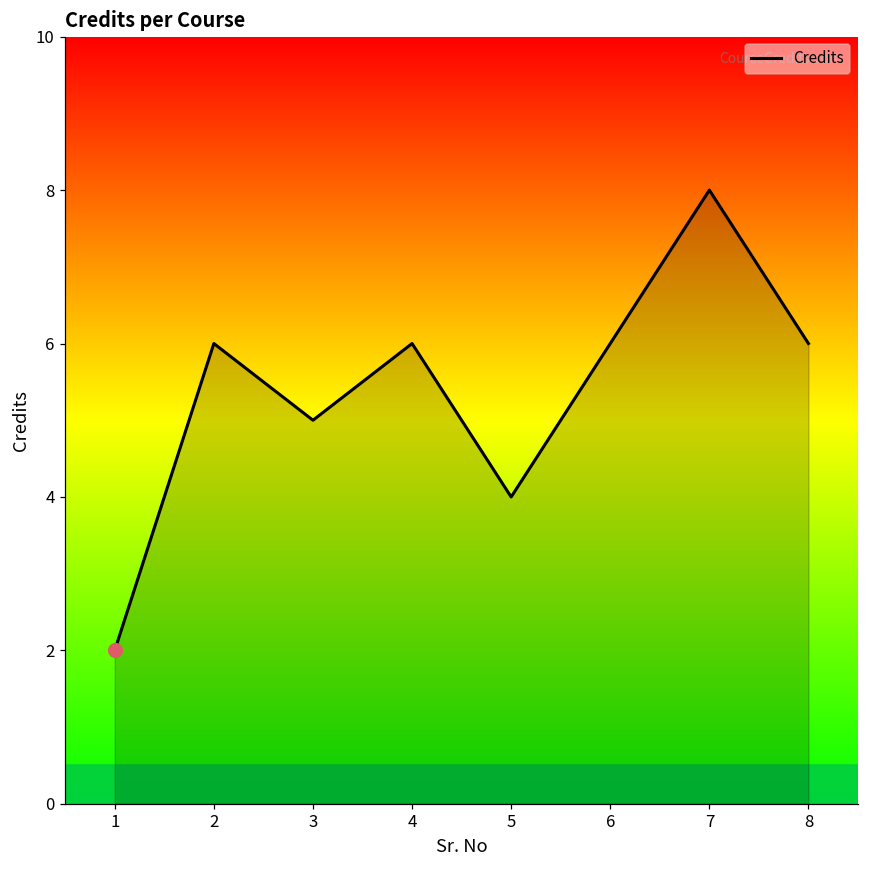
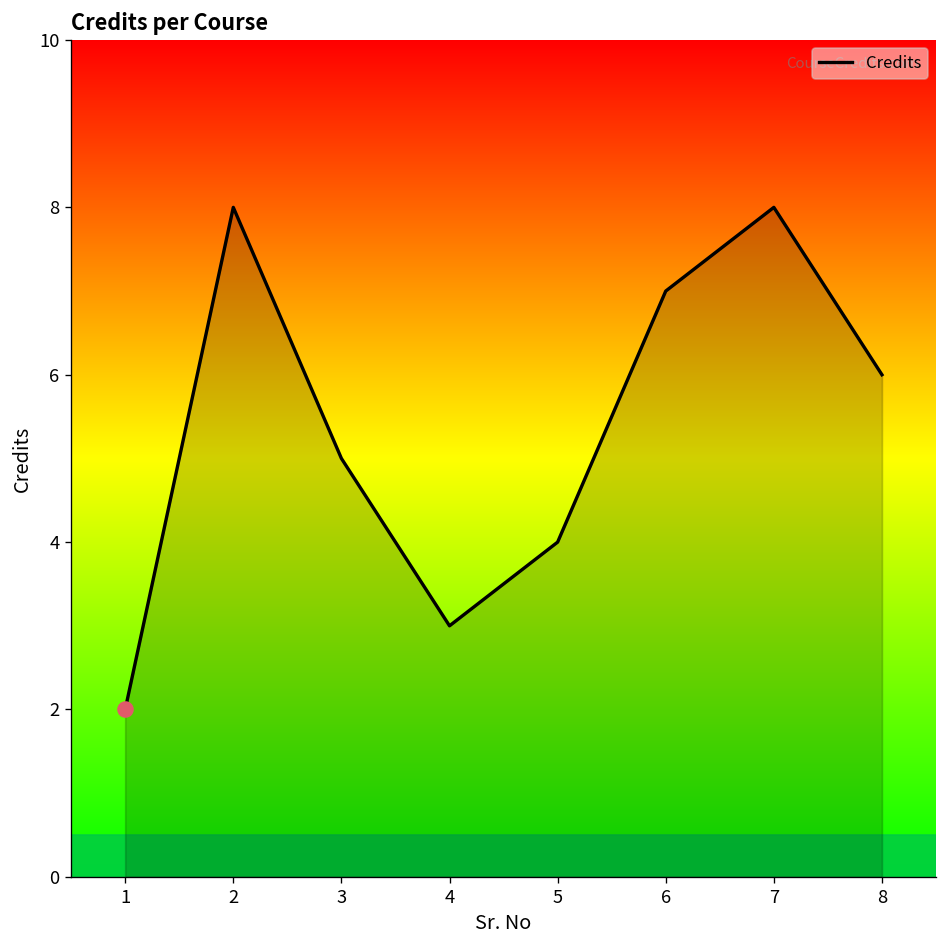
Credits, 2: 6 -> 8
Credits, 4: 6 -> 3
Credits, 6: 6 -> 7
